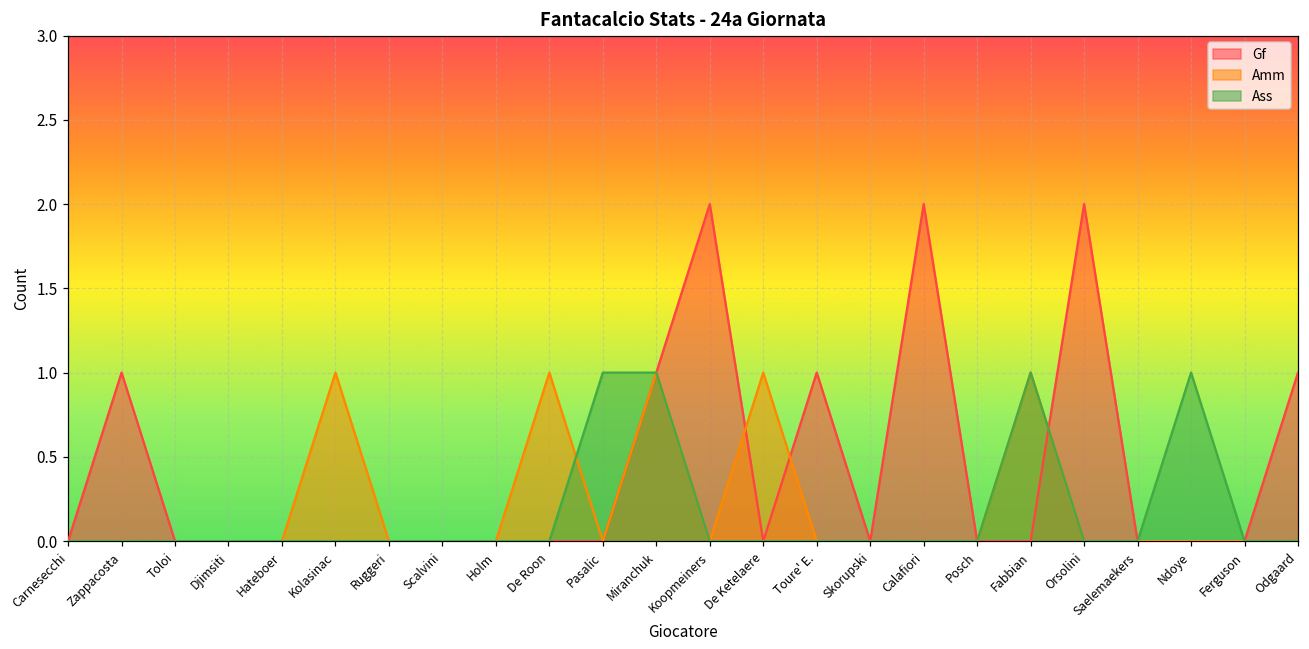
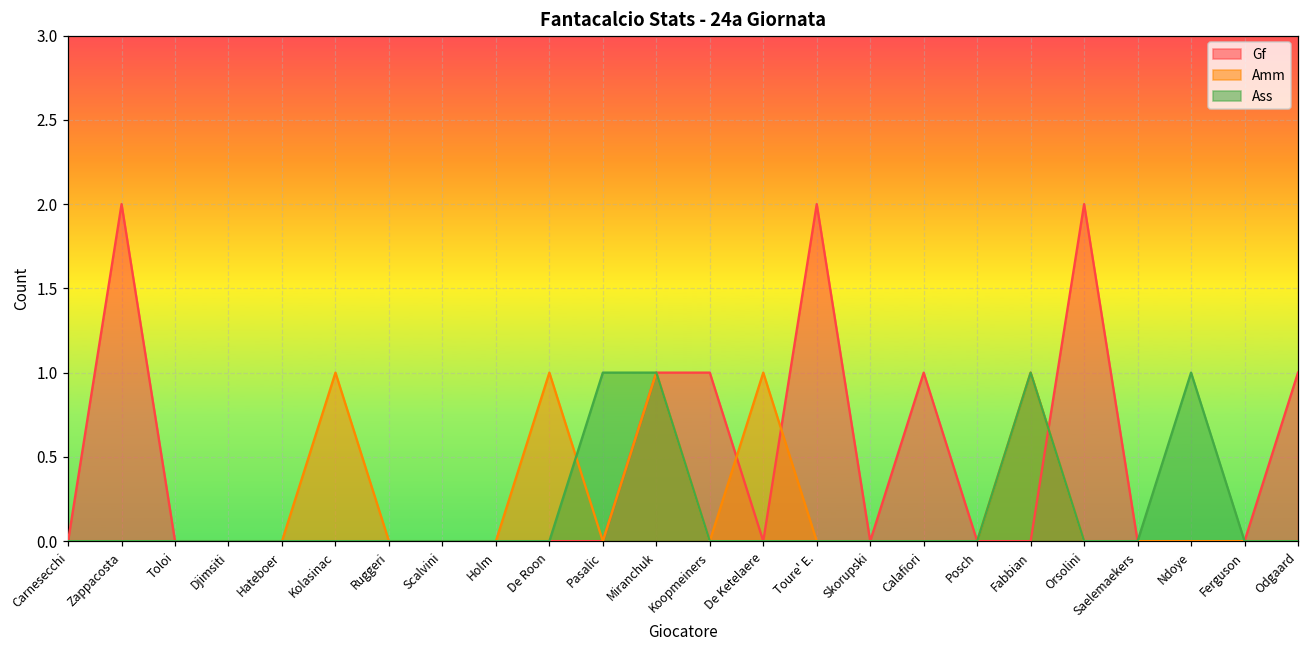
Gf, Zappacosta: 1 -> 2
Gf, Koopmeiners: 2 -> 1
Gf, Toure' E.: 1 -> 2
Gf, Calafiori: 2 -> 1
